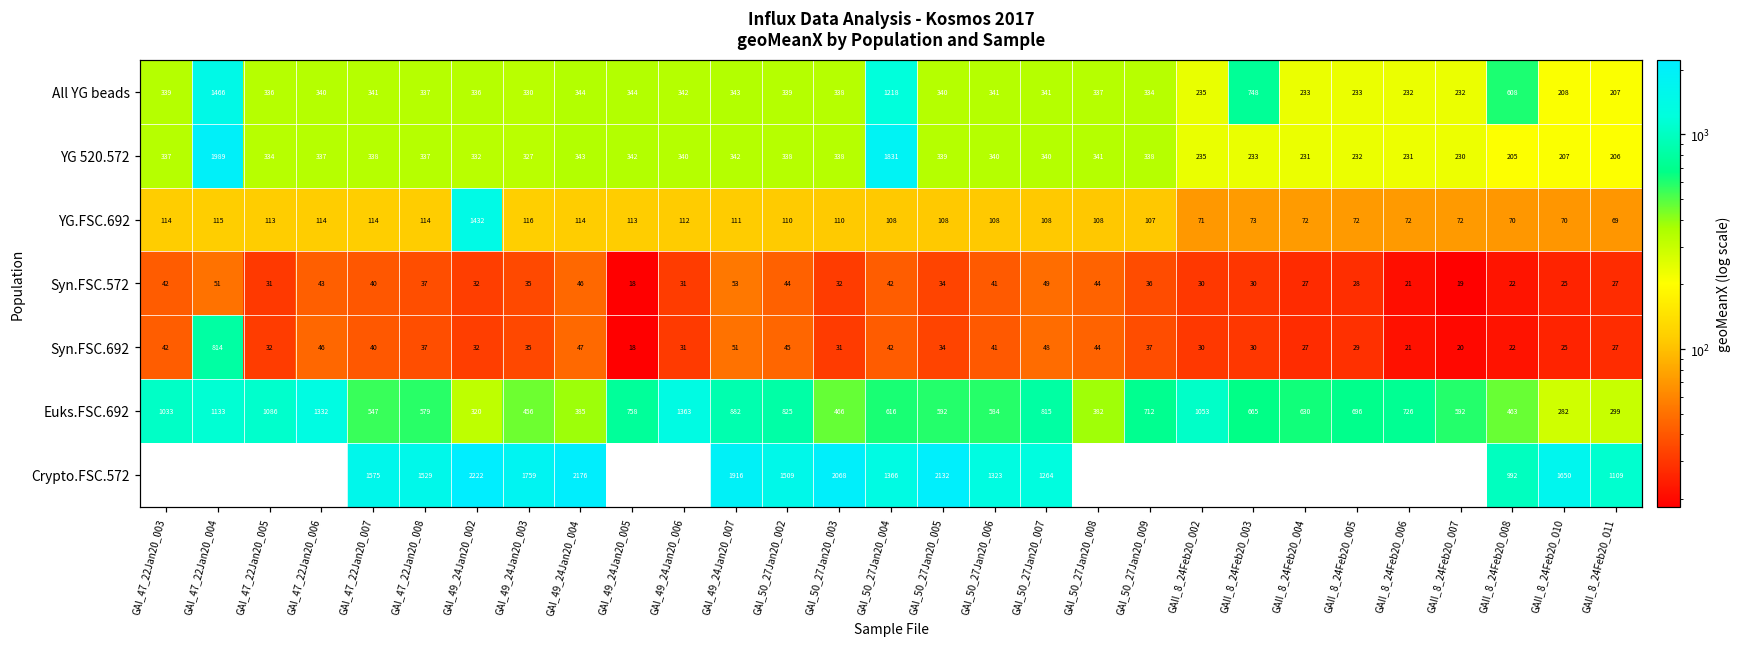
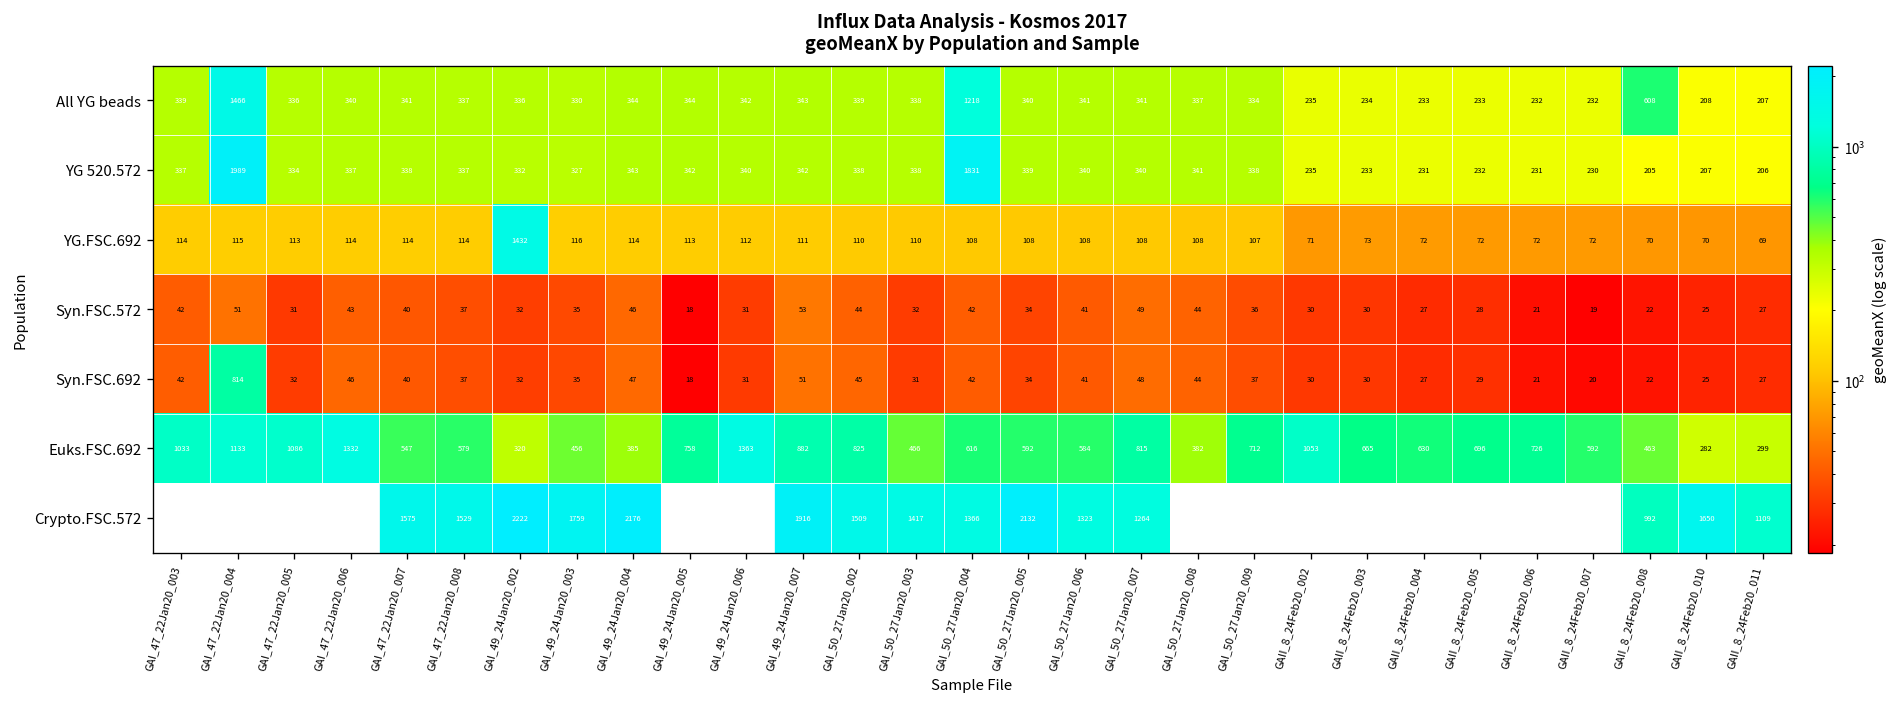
All YG beads, GAII_8_24Feb20_003: 748 -> 234
Crypto.FSC.572, GAI_50_27Jan20_003: 2068 -> 1417
